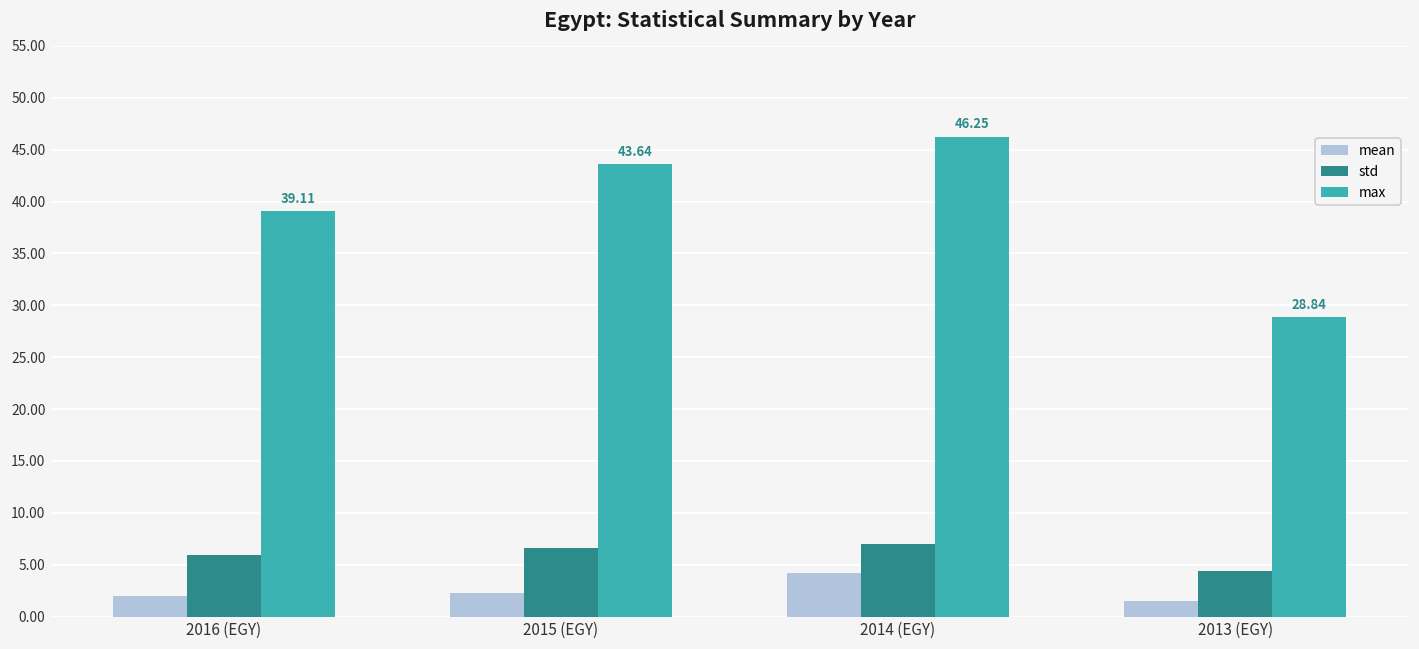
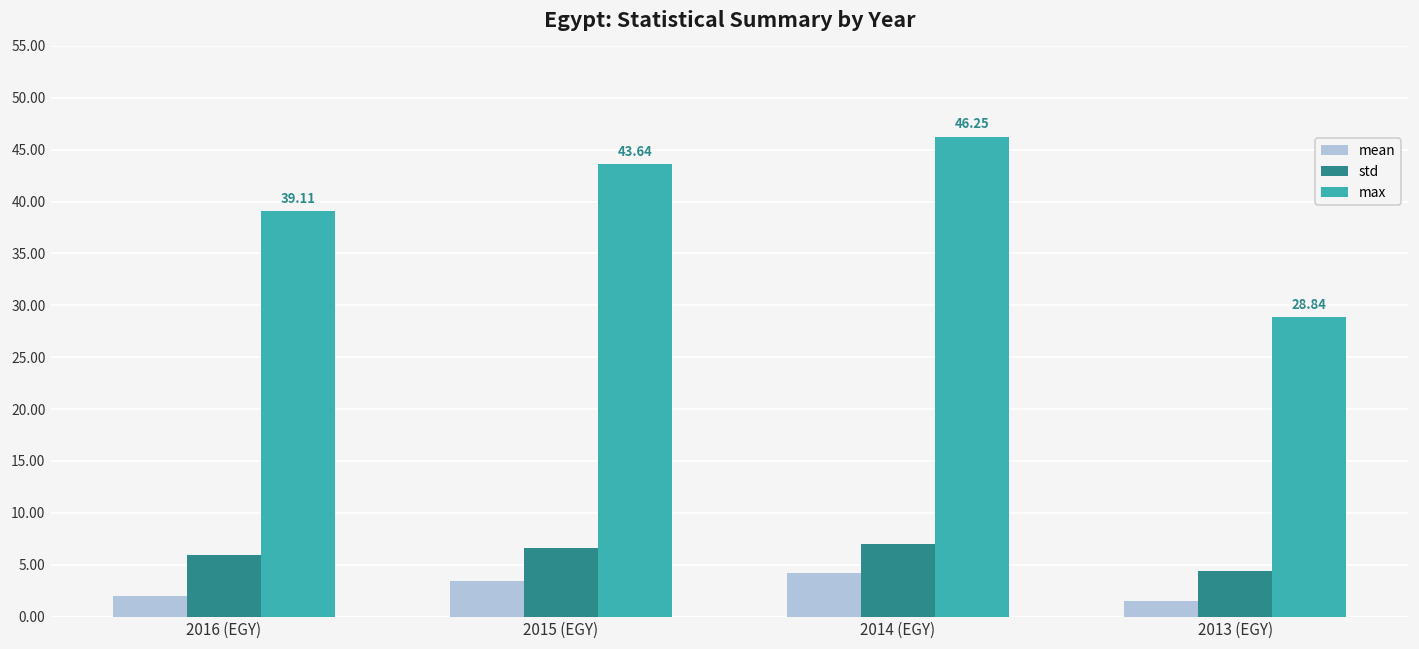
mean, 2015 (EGY): 2 -> 3
